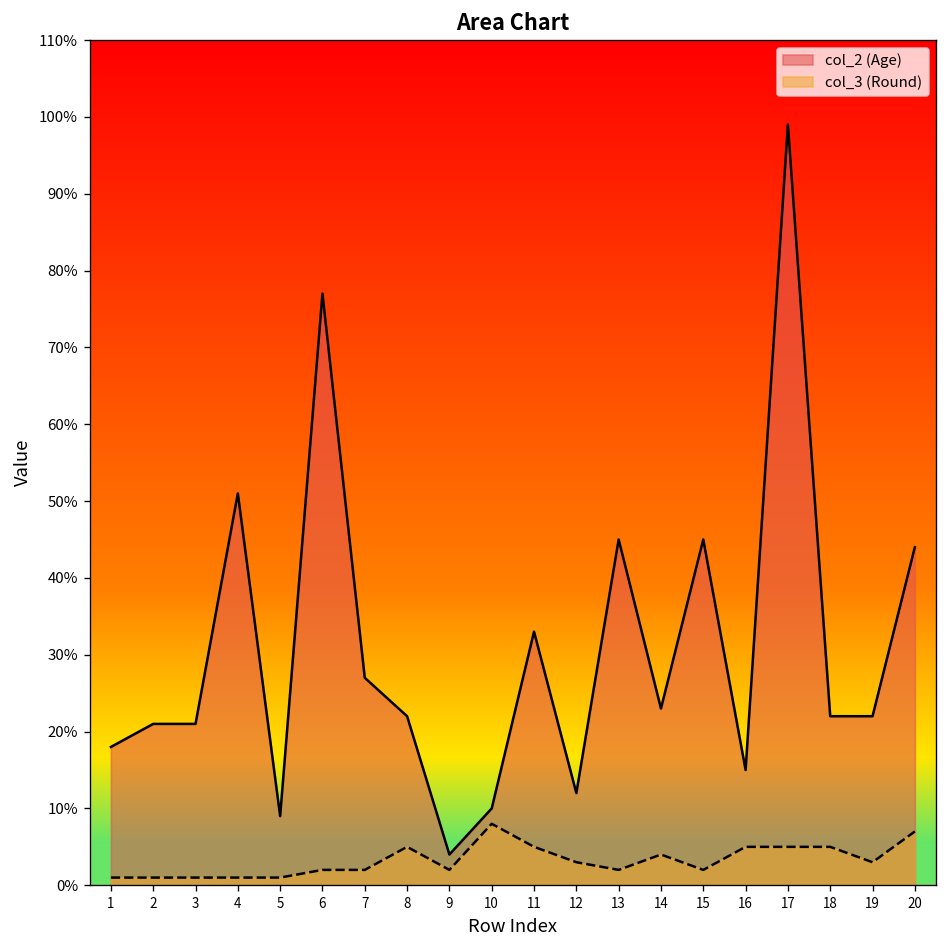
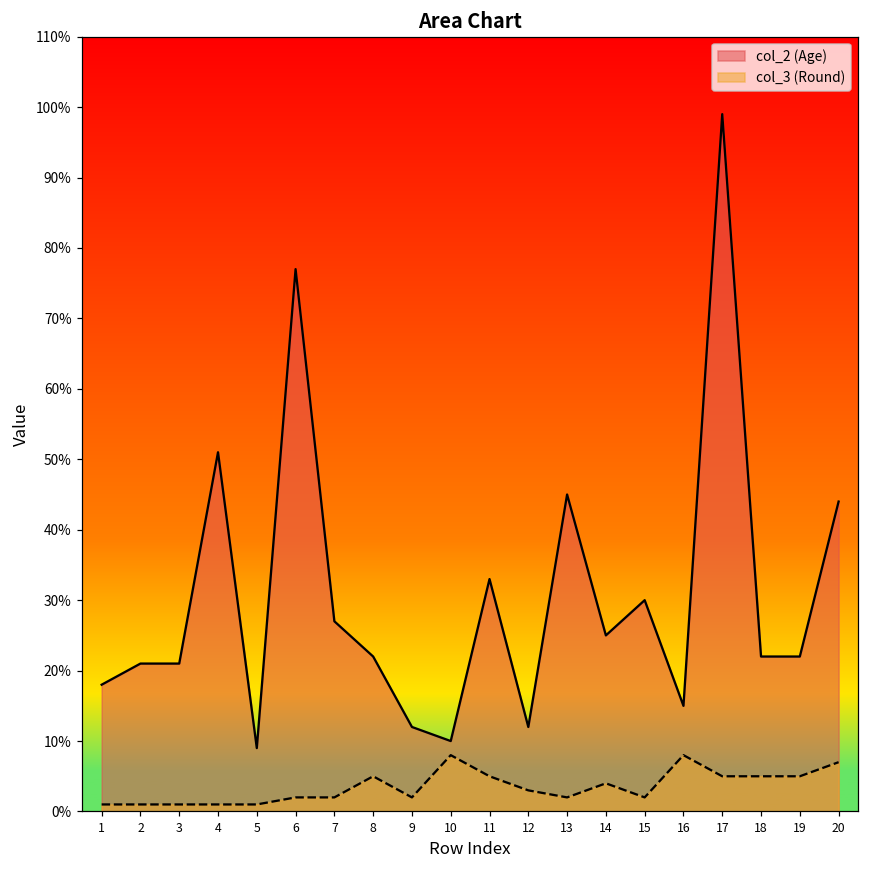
col_2 (Age), 9: 4% -> 12%
col_2 (Age), 14: 23% -> 25%
col_2 (Age), 15: 45% -> 30%
col_3 (Round), 16: 5% -> 8%
col_3 (Round), 19: 3% -> 5%
